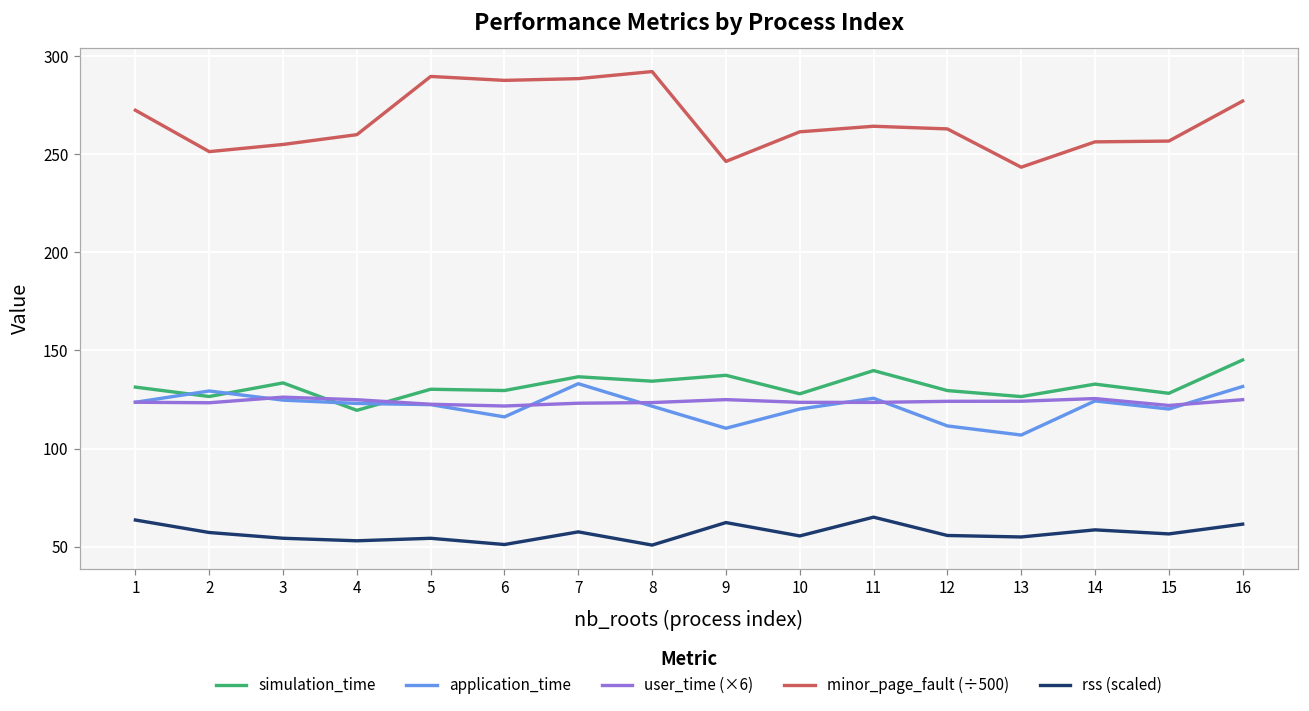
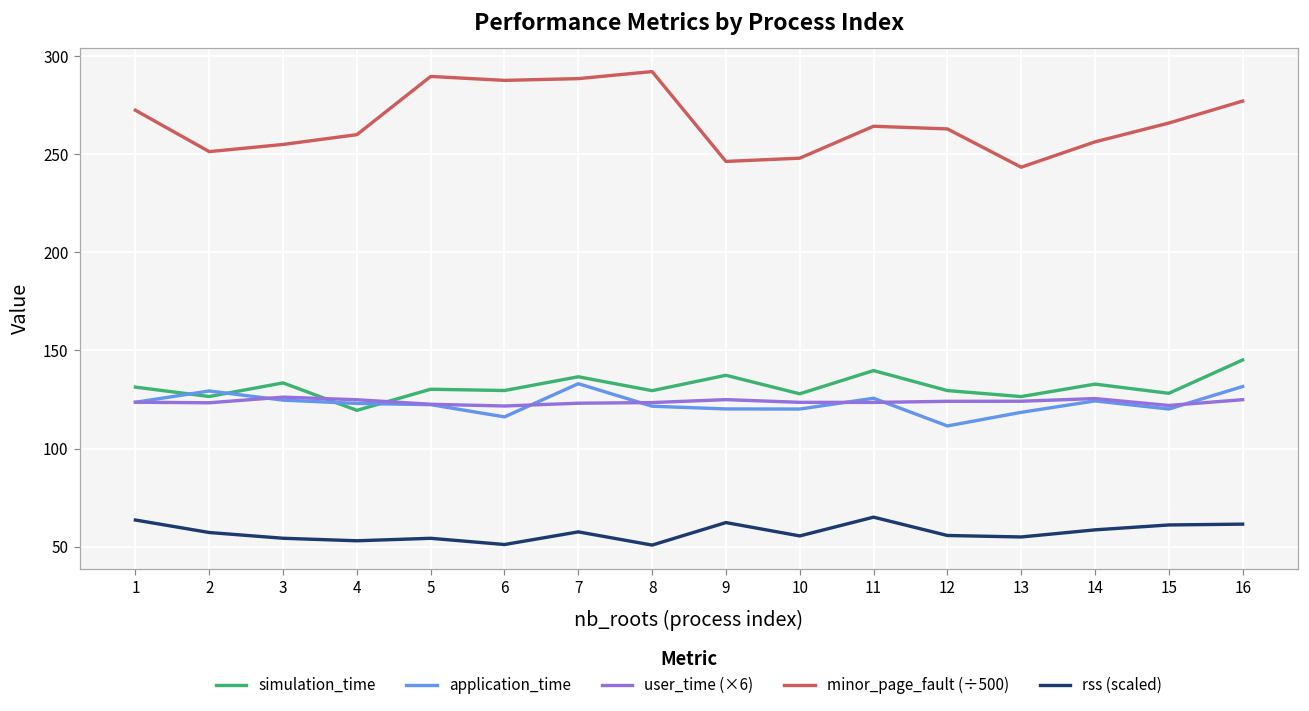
simulation_time, 8: 134 -> 129
application_time, 9: 110 -> 120
minor_page_fault (÷500), 10: 261 -> 248
application_time, 13: 107 -> 118
minor_page_fault (÷500), 15: 257 -> 266
rss (scaled), 15: 56 -> 61
